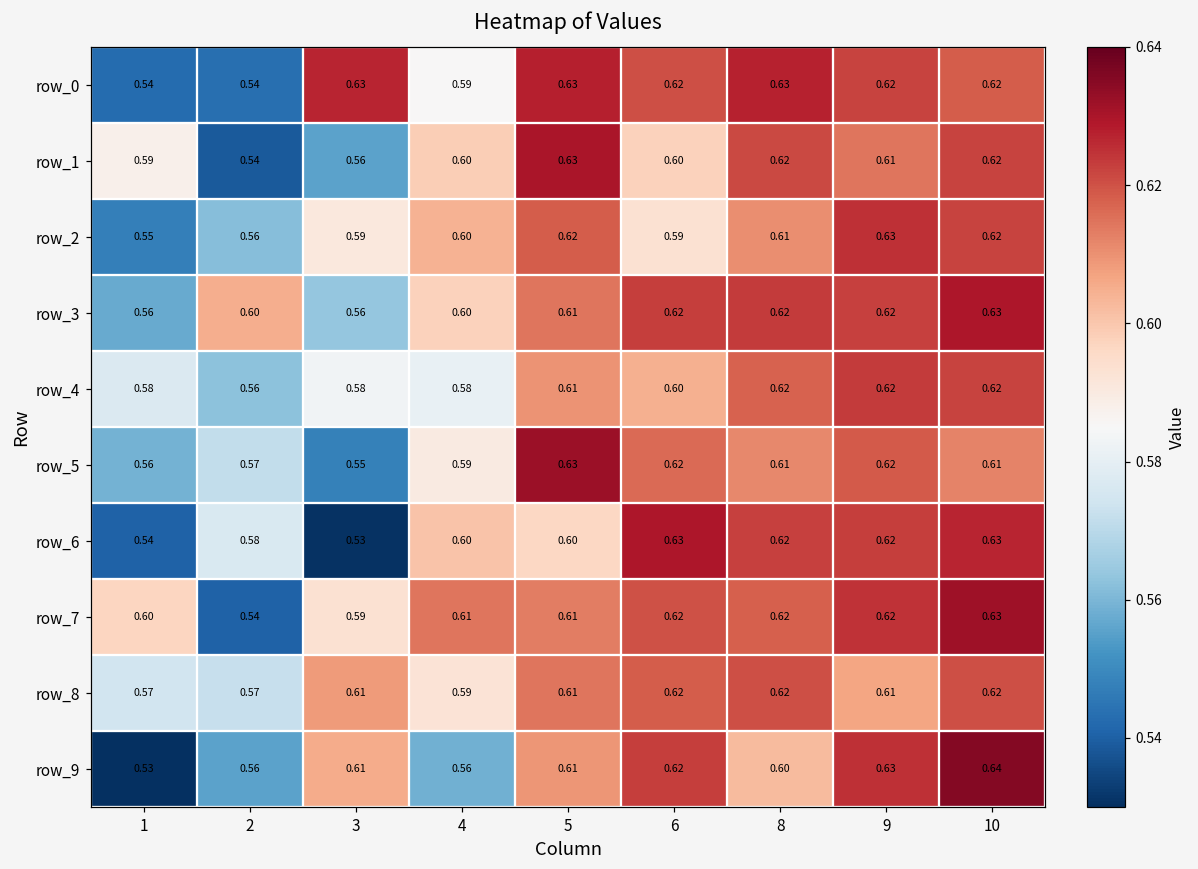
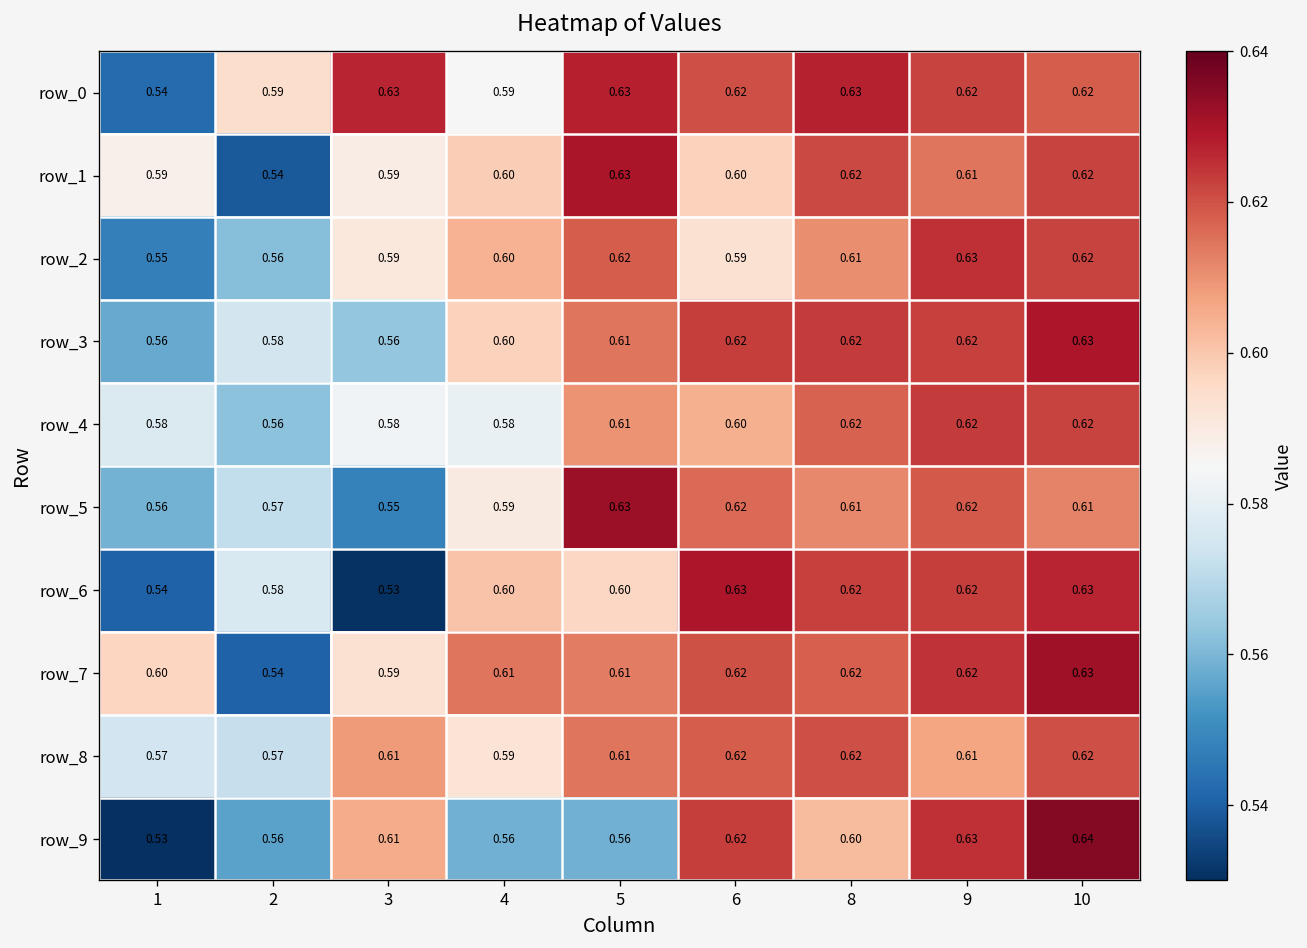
row_0, 2: 0.54 -> 0.59
row_1, 3: 0.56 -> 0.59
row_3, 2: 0.60 -> 0.58
row_9, 5: 0.61 -> 0.56
